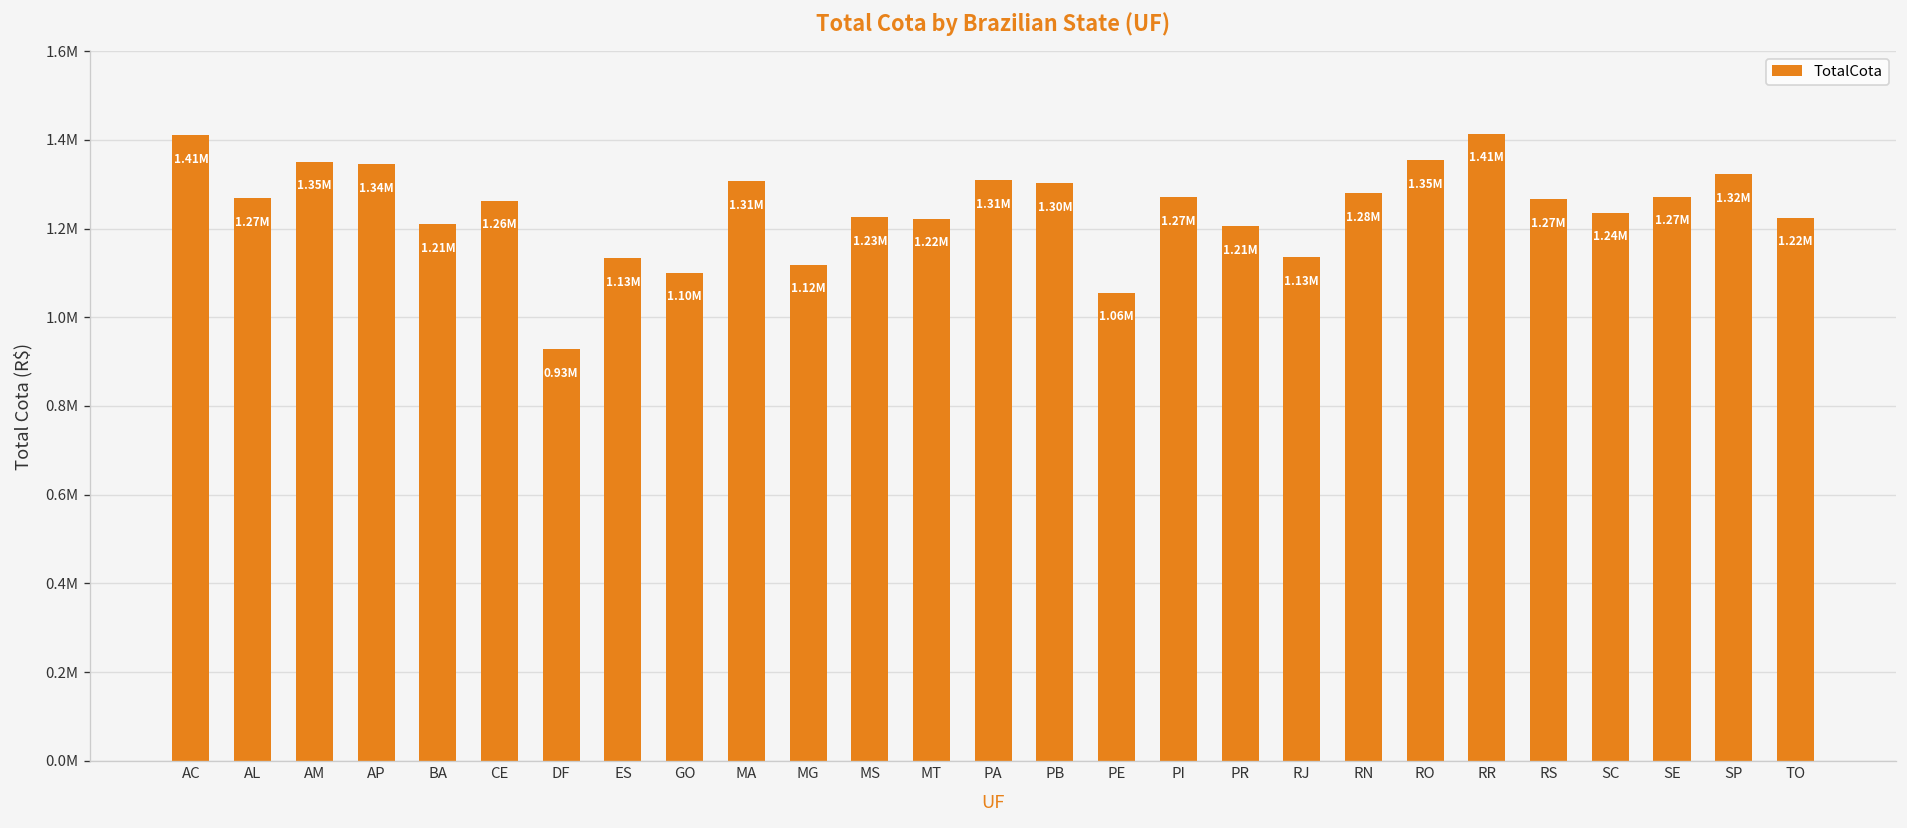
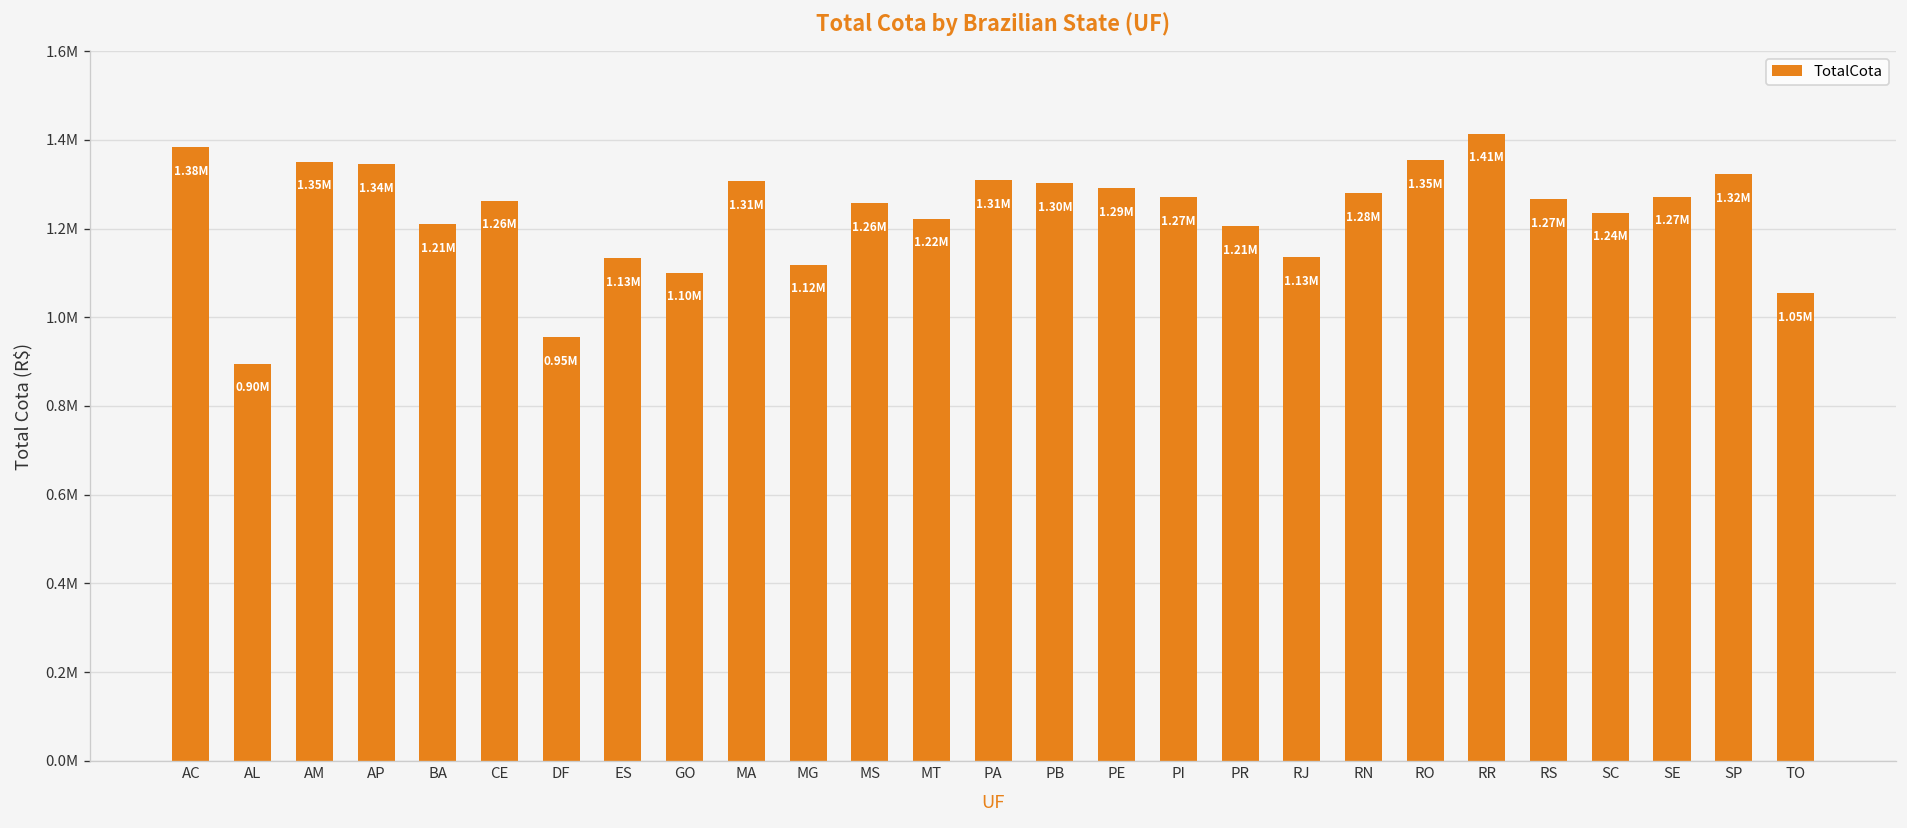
AC: 1.41M -> 1.38M
AL: 1.27M -> 0.90M
DF: 0.93M -> 0.95M
MS: 1.23M -> 1.26M
PE: 1.06M -> 1.29M
TO: 1.22M -> 1.05M
